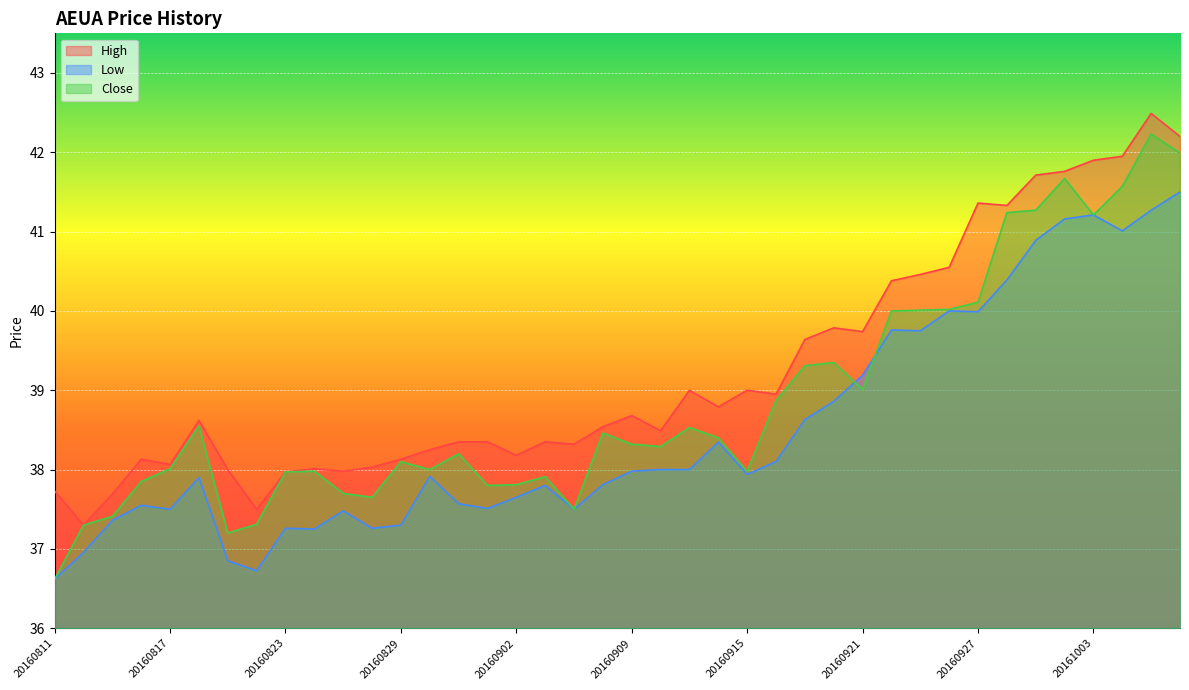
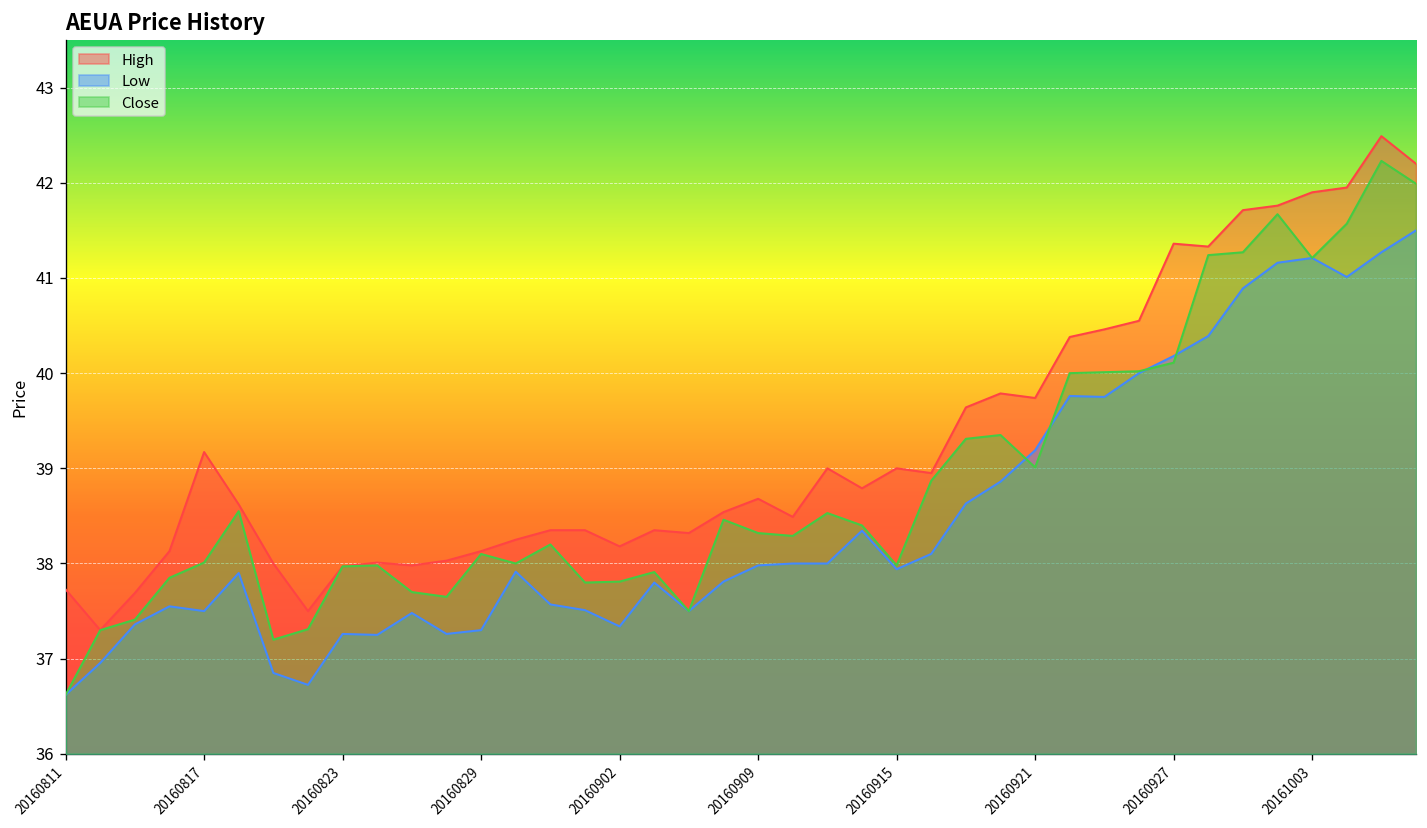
High, 20160817: 38.1 -> 39.2
Low, 20160902: 37.7 -> 37.3
Low, 20160927: 40.0 -> 40.2
